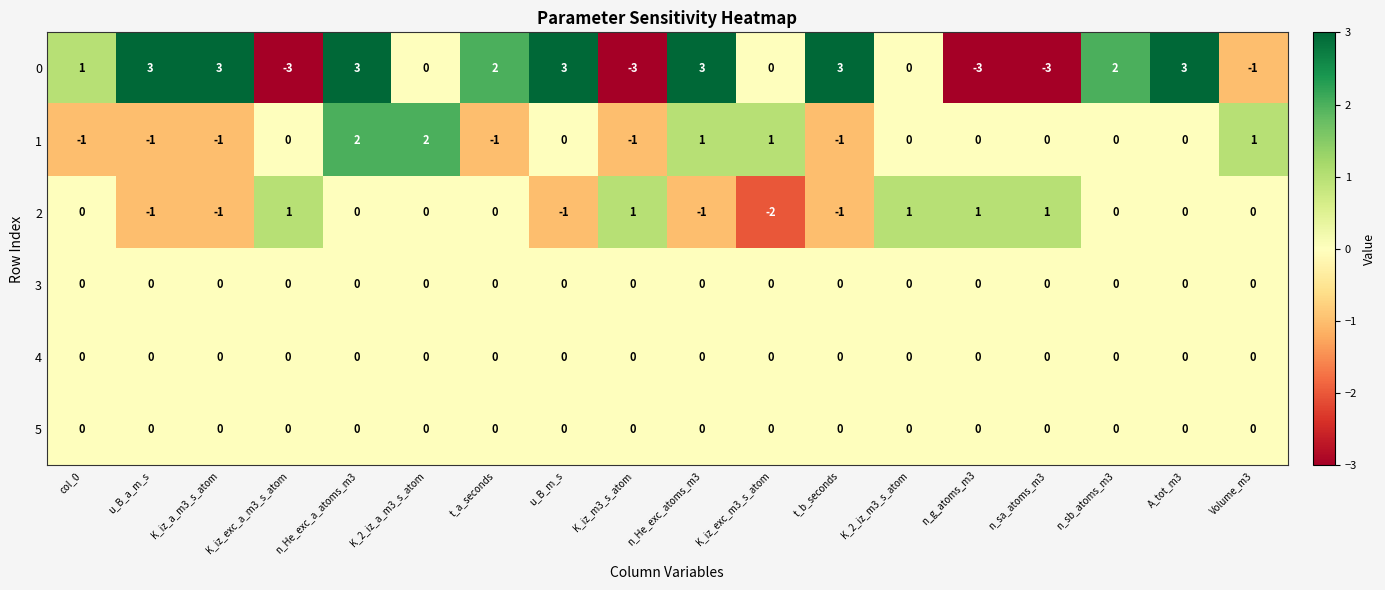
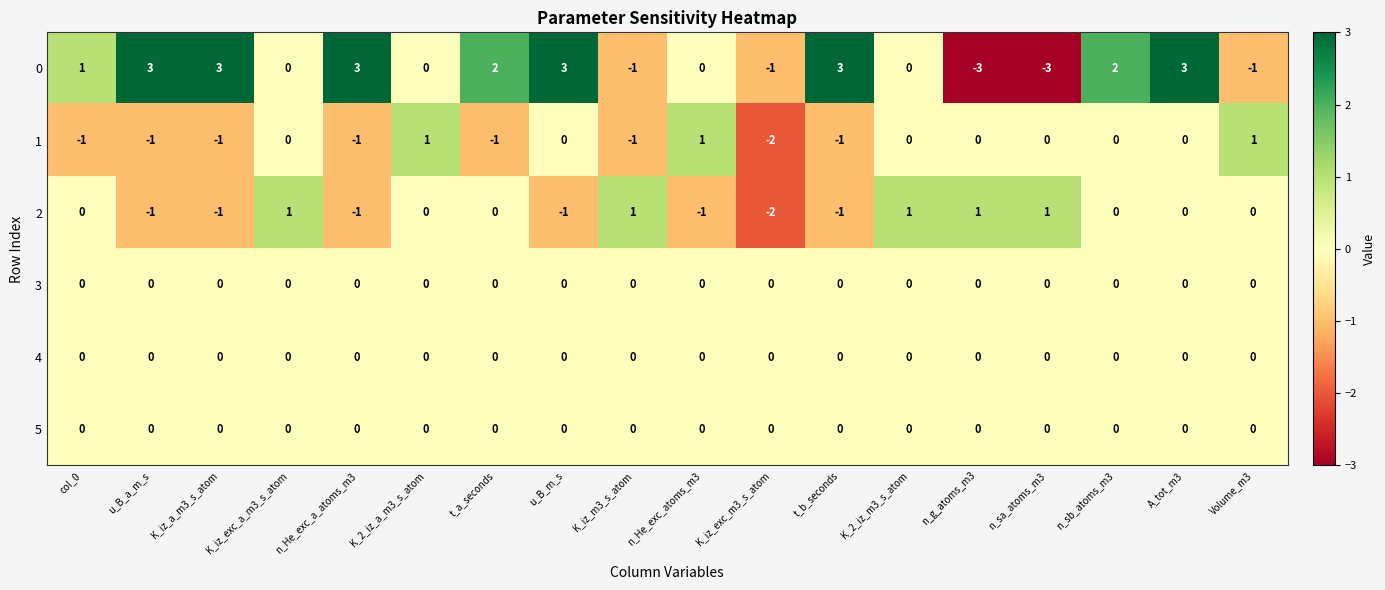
0, K_iz_exc_a_m3_s_atom: -3 -> 0
0, K_iz_m3_s_atom: -3 -> -1
0, n_He_exc_atoms_m3: 3 -> 0
0, K_iz_exc_m3_s_atom: 0 -> -1
1, n_He_exc_a_atoms_m3: 2 -> -1
1, K_2_iz_a_m3_s_atom: 2 -> 1
1, K_iz_exc_m3_s_atom: 1 -> -2
2, n_He_exc_a_atoms_m3: 0 -> -1
